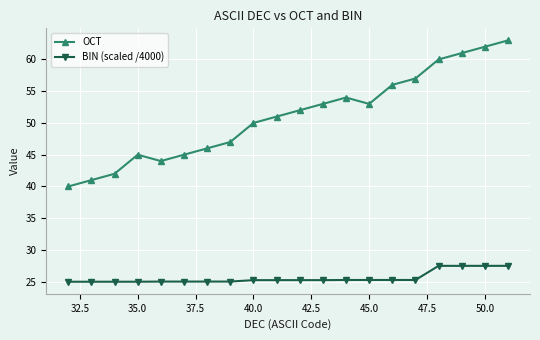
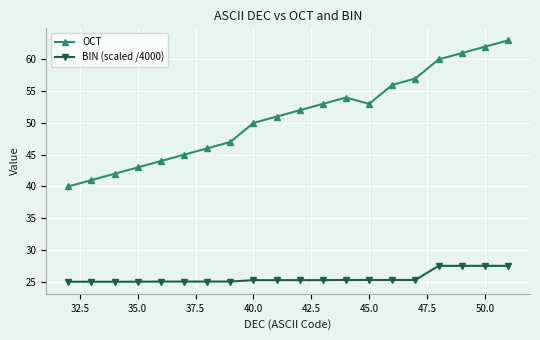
OCT, 35.0: 45 -> 43
